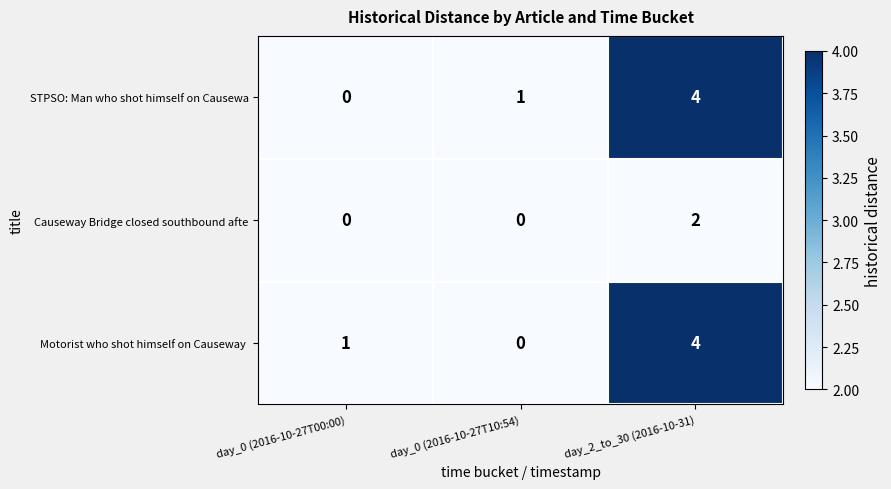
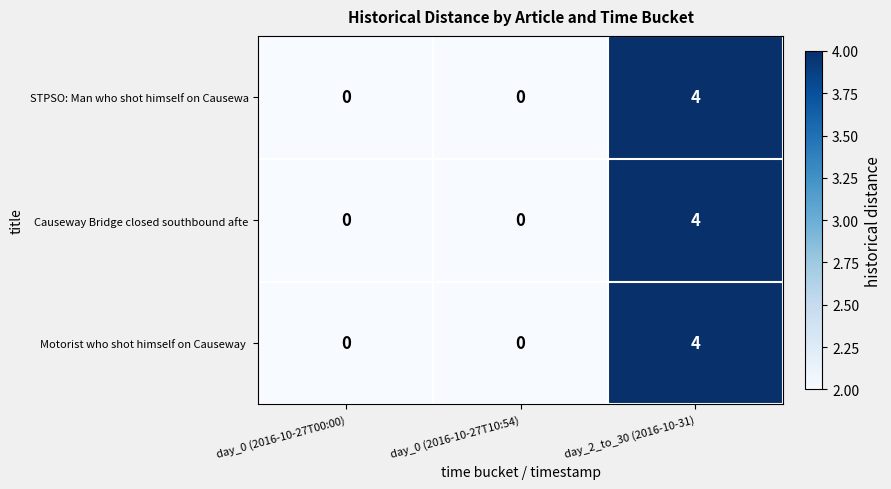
STPSO: Man who shot himself on Causewa, day_0 (2016-10-27T10:54): 1 -> 0
Causeway Bridge closed southbound afte, day_2_to_30 (2016-10-31): 2 -> 4
Motorist who shot himself on Causeway, day_0 (2016-10-27T00:00): 1 -> 0
